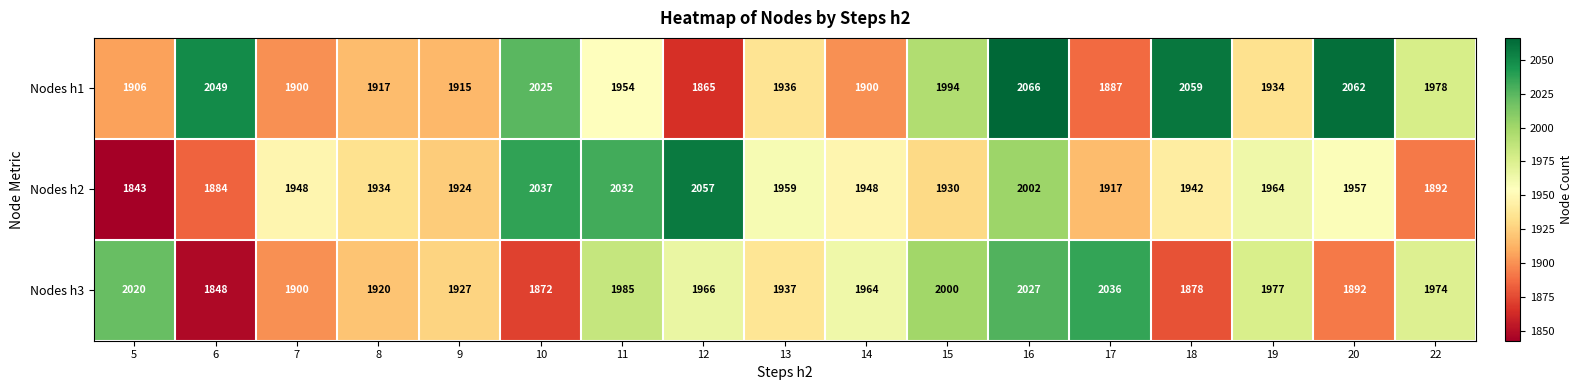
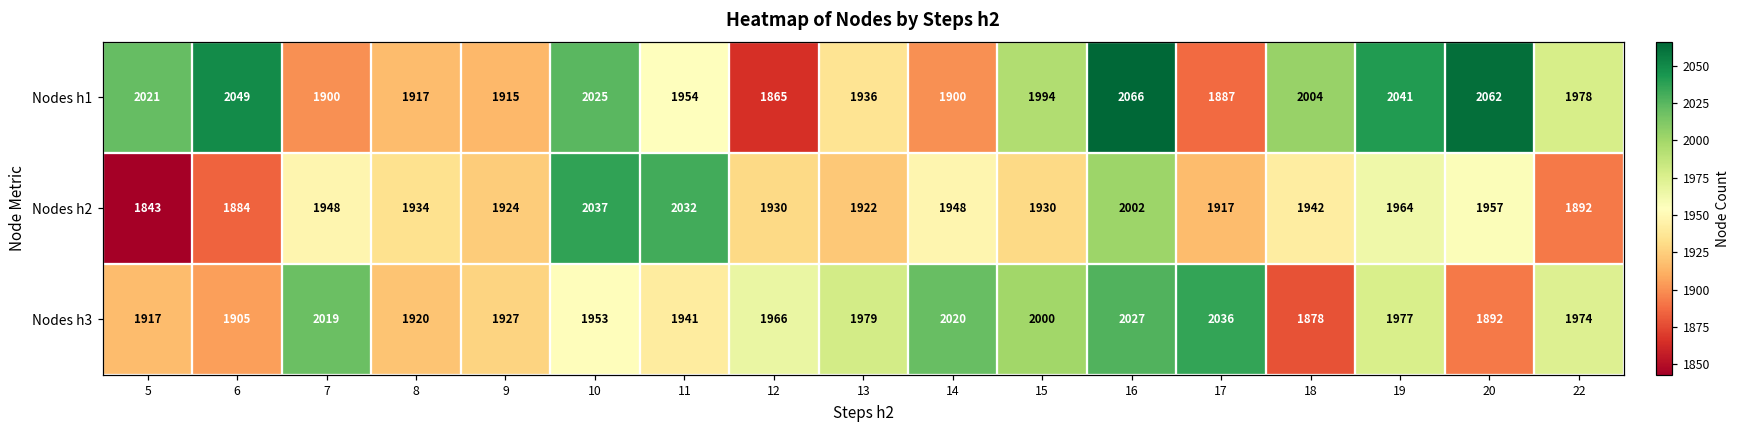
Nodes h1, 5: 1906 -> 2021
Nodes h1, 18: 2059 -> 2004
Nodes h1, 19: 1934 -> 2041
Nodes h2, 12: 2057 -> 1930
Nodes h2, 13: 1959 -> 1922
Nodes h3, 5: 2020 -> 1917
Nodes h3, 6: 1848 -> 1905
Nodes h3, 7: 1900 -> 2019
Nodes h3, 10: 1872 -> 1953
Nodes h3, 11: 1985 -> 1941
Nodes h3, 13: 1937 -> 1979
Nodes h3, 14: 1964 -> 2020
